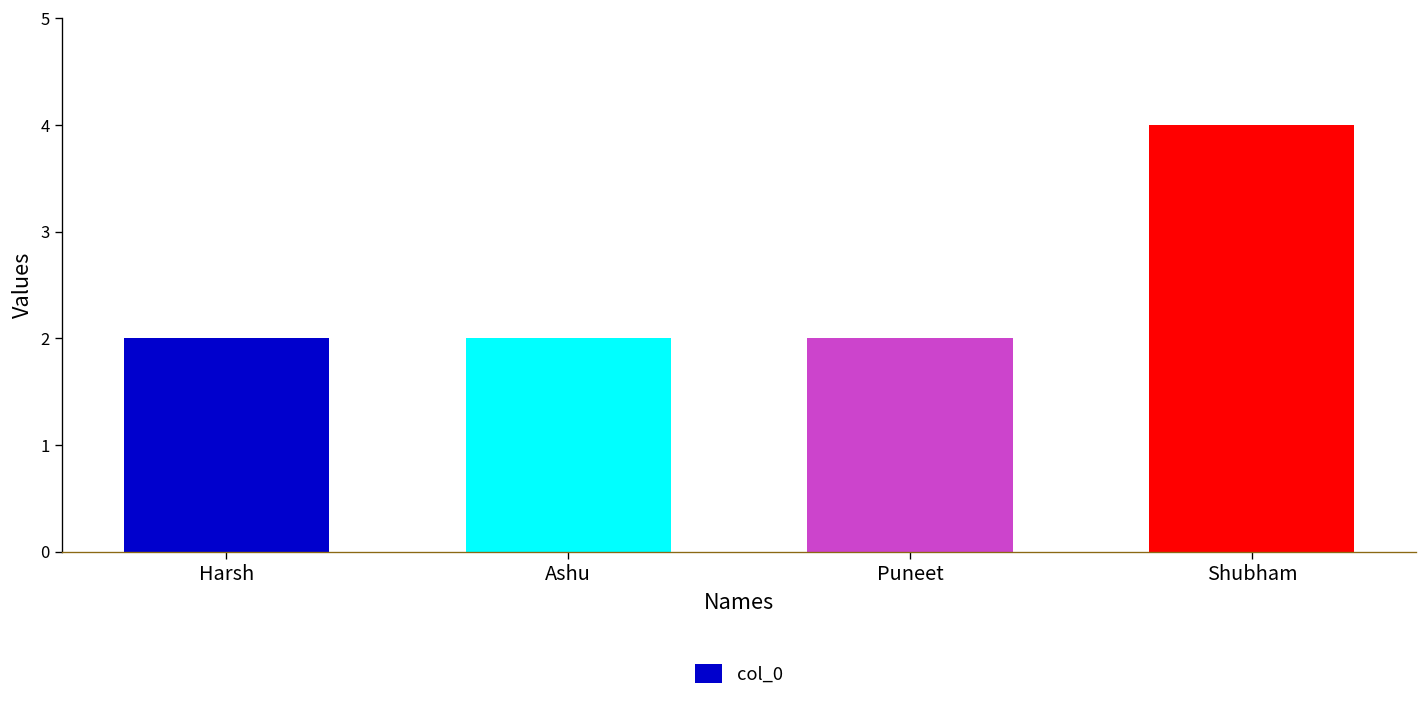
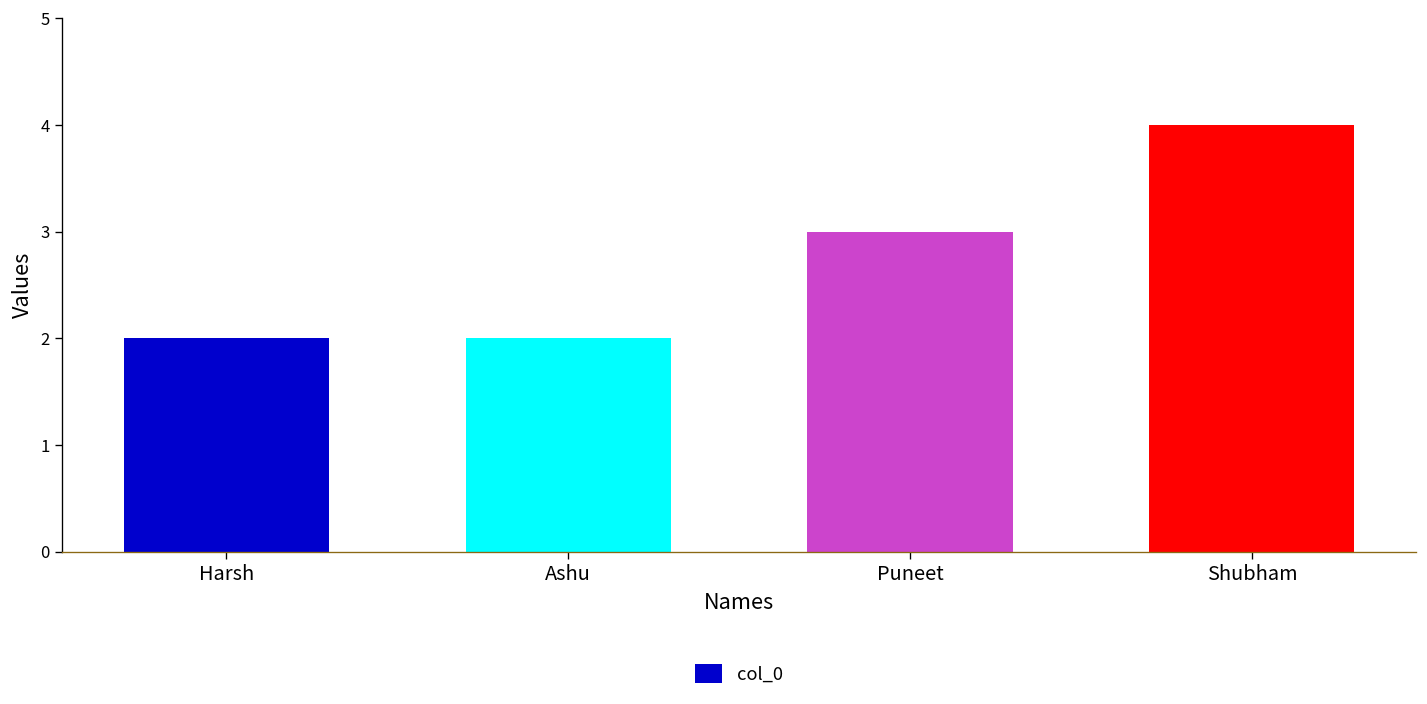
Puneet: 2 -> 3
